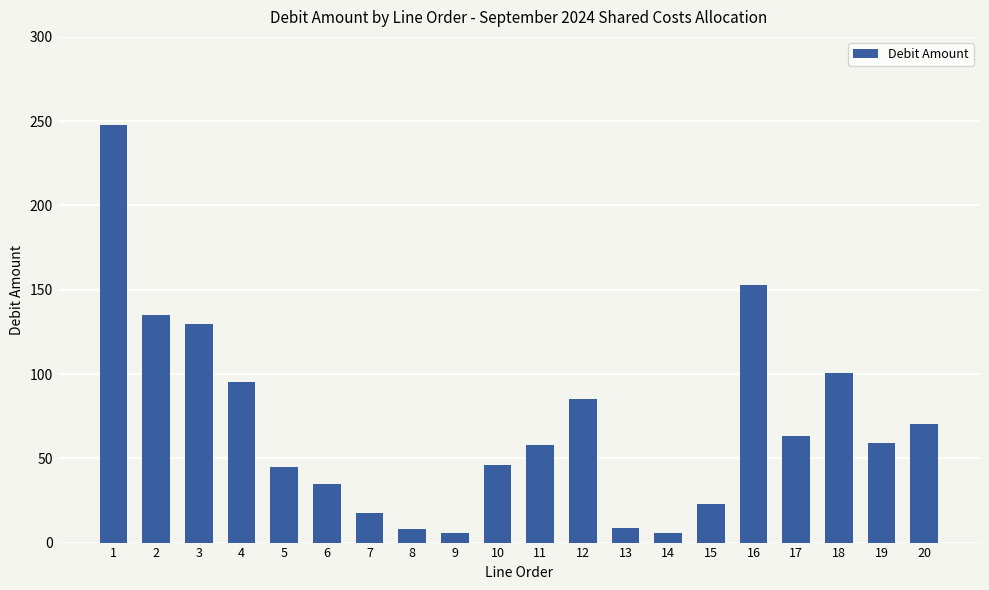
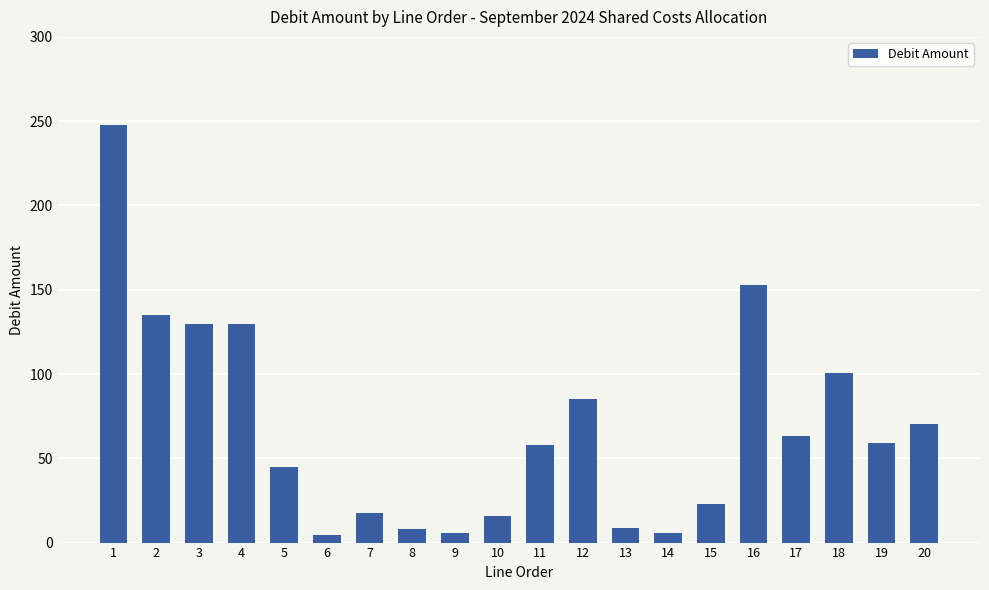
4: 95 -> 130
6: 35 -> 4
10: 46 -> 16
